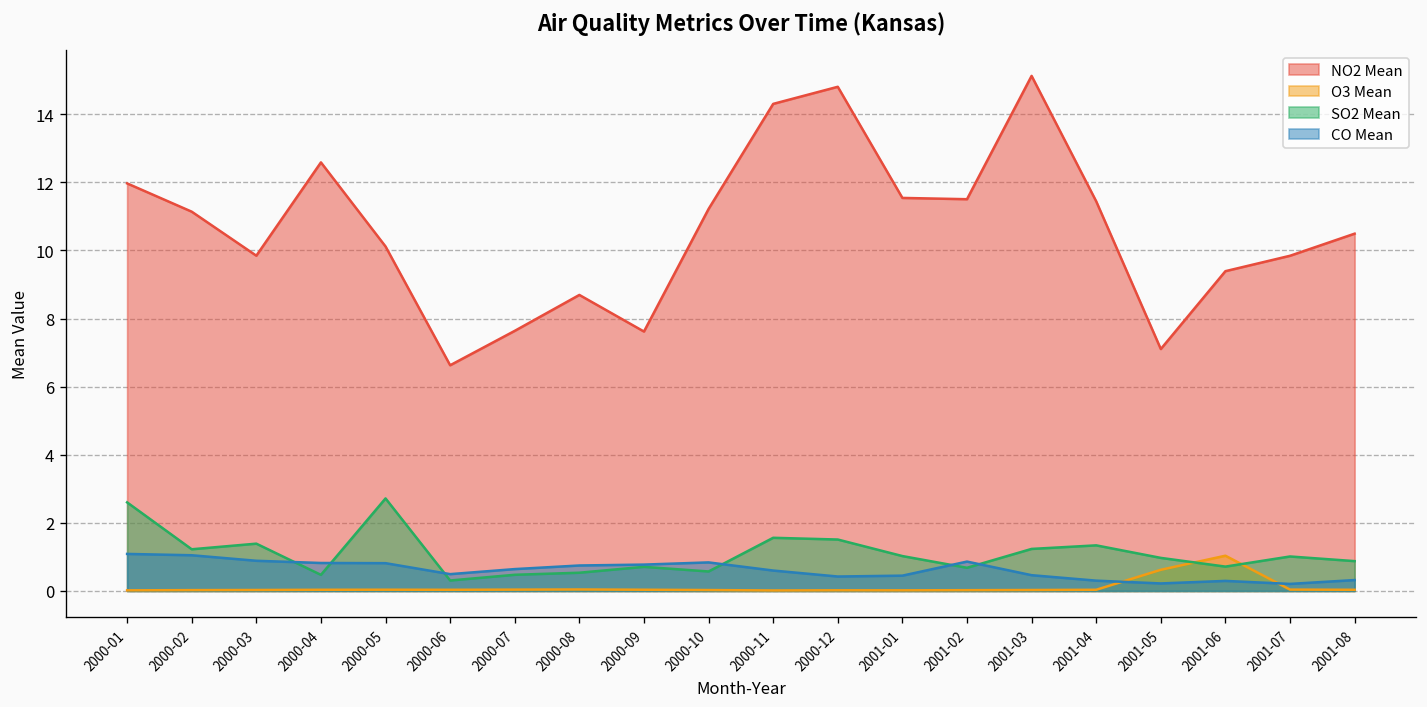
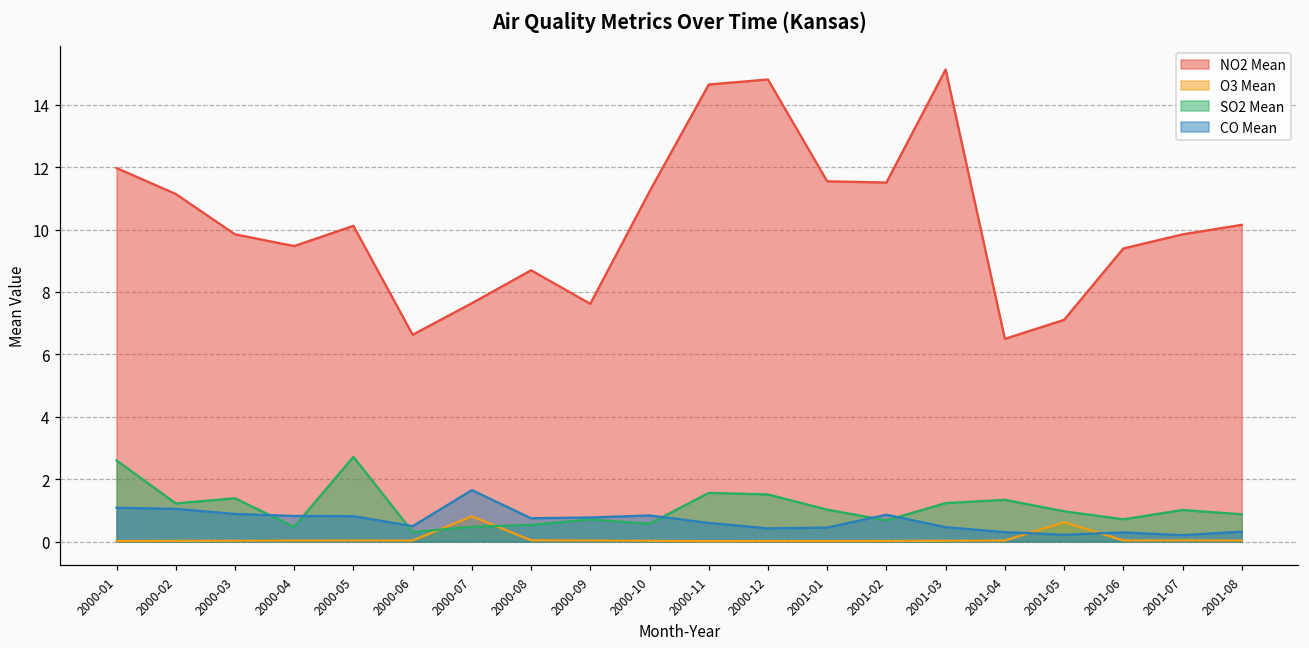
NO2 Mean, 2000-04: 12.6 -> 9.5
O3 Mean, 2000-07: 0.0 -> 0.8
CO Mean, 2000-07: 0.6 -> 1.7
NO2 Mean, 2000-11: 14.3 -> 14.6
NO2 Mean, 2001-04: 11.4 -> 6.5
O3 Mean, 2001-06: 1.0 -> 0.0
NO2 Mean, 2001-08: 10.5 -> 10.1
